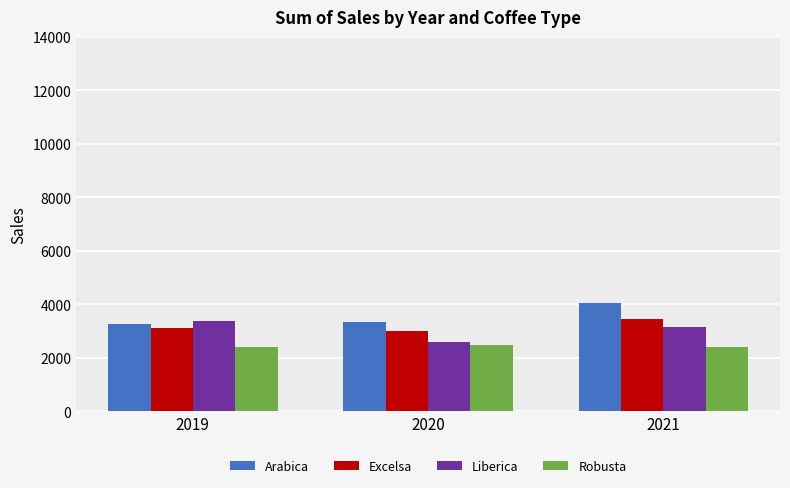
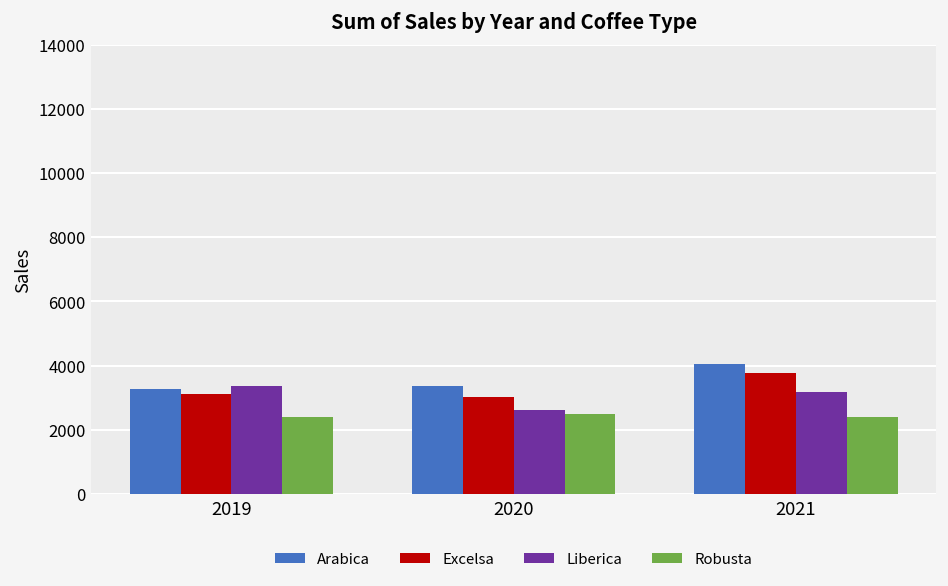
Excelsa, 2021: 3500 -> 3800
